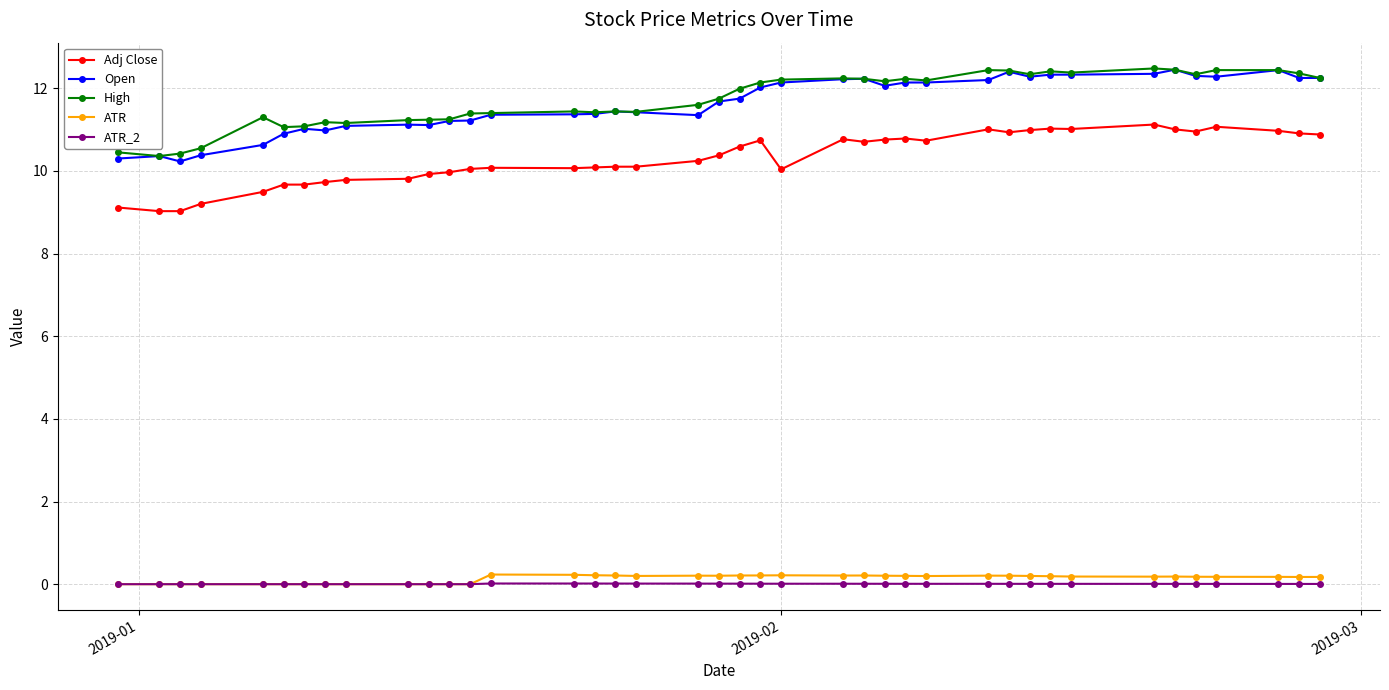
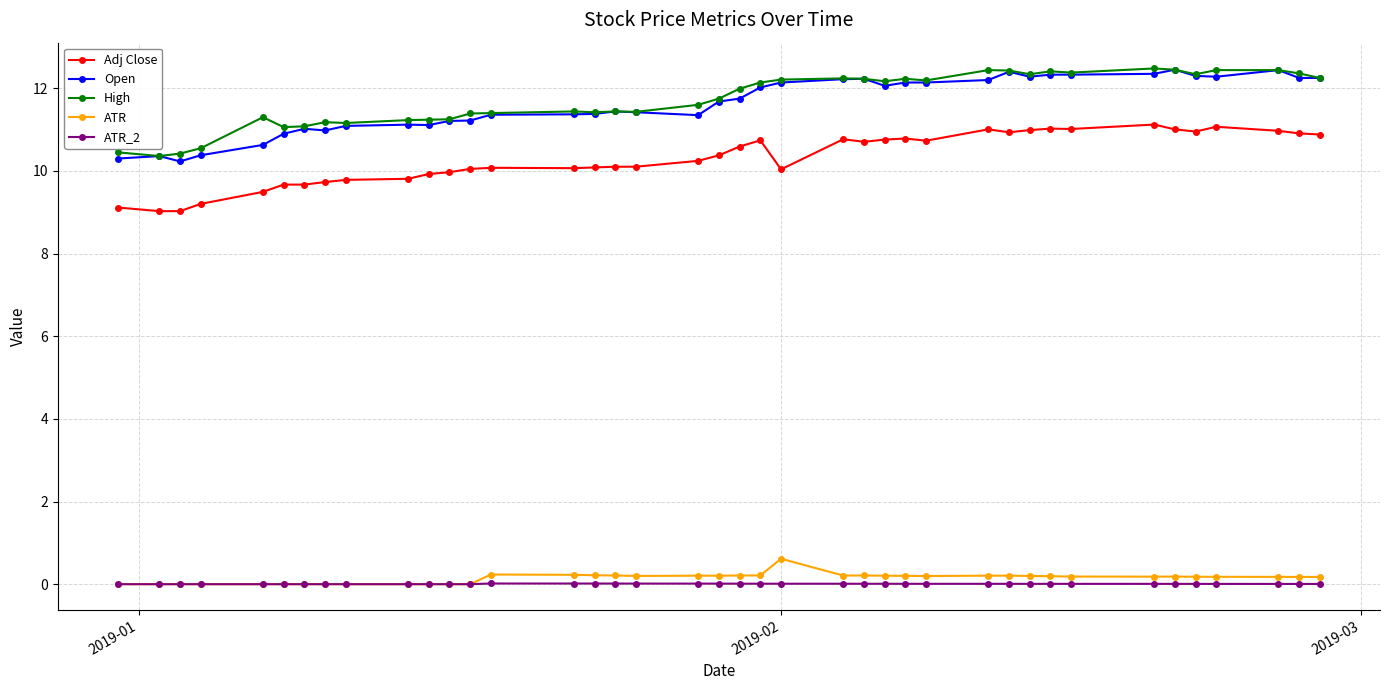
ATR, 2019-02: 0.2 -> 0.6
